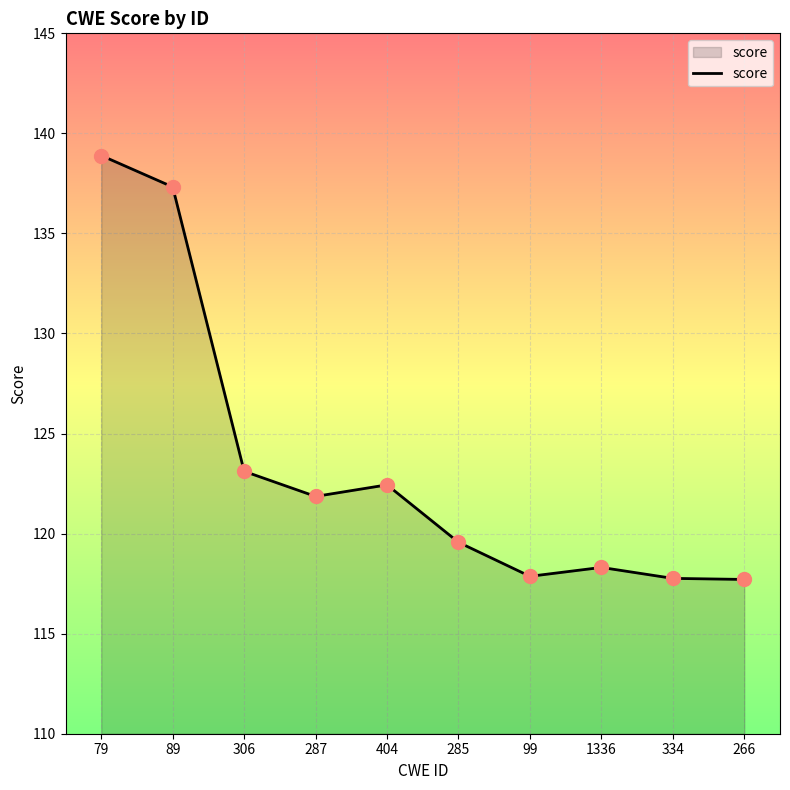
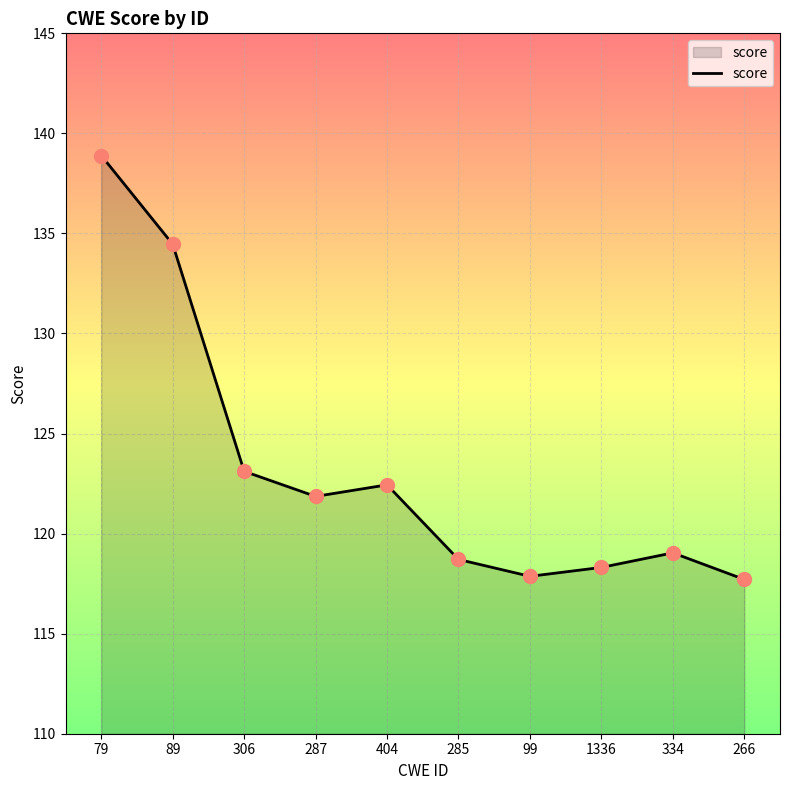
89: 137.3 -> 134.5
285: 119.6 -> 118.7
334: 117.8 -> 119.0
